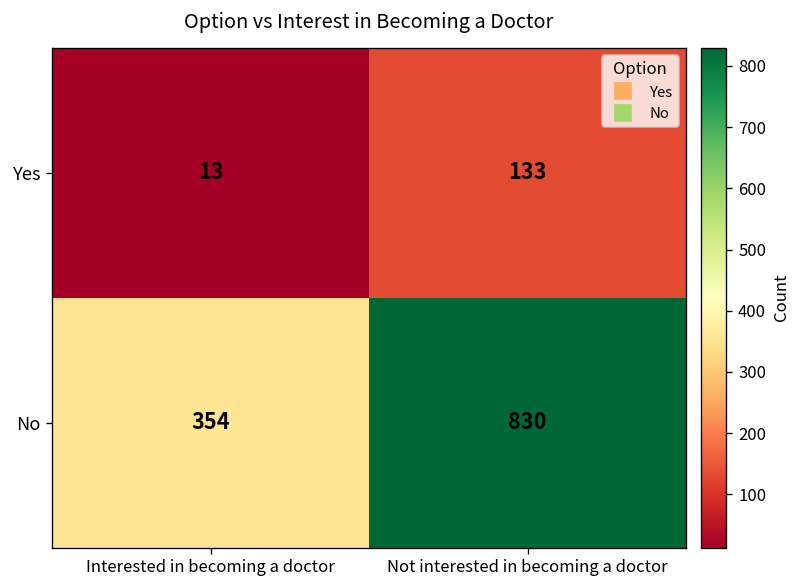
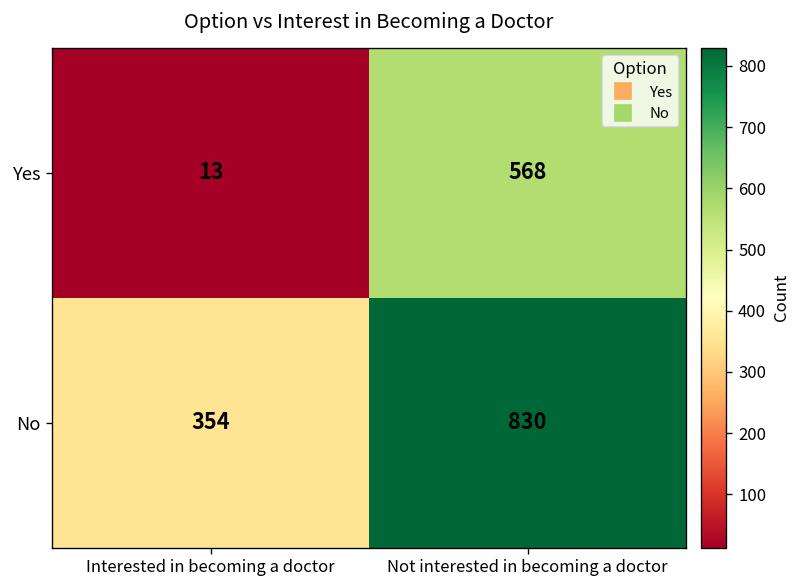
Yes, Not interested in becoming a doctor: 133 -> 568
